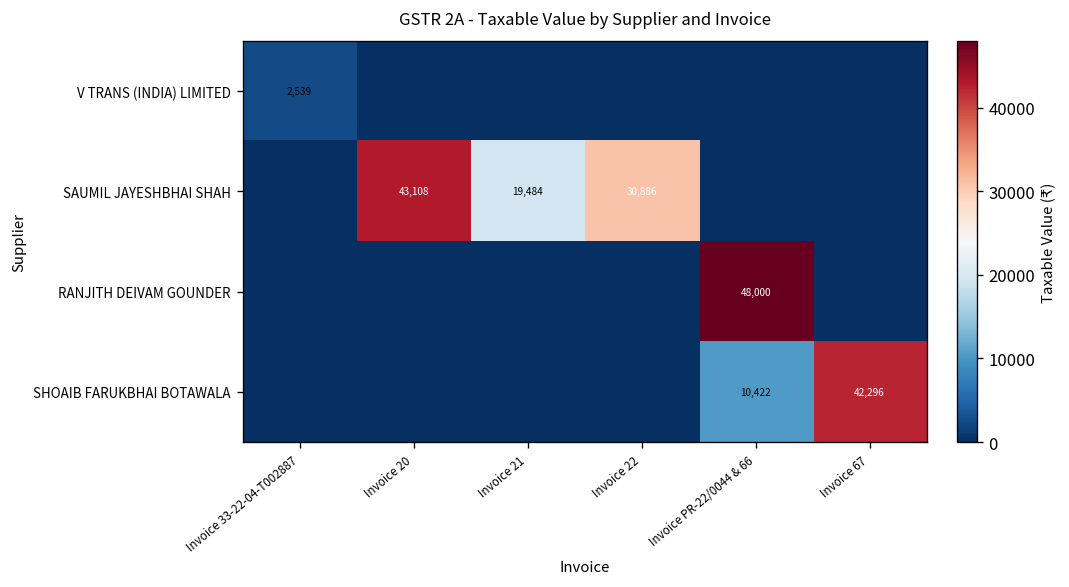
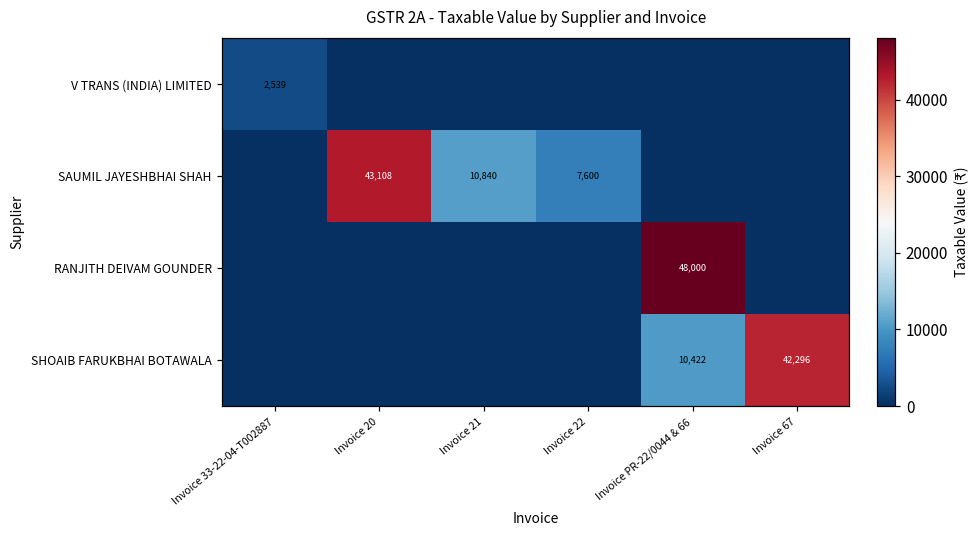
SAUMIL JAYESHBHAI SHAH, Invoice 21: 19,484 -> 10,840
SAUMIL JAYESHBHAI SHAH, Invoice 22: 30,886 -> 7,600
